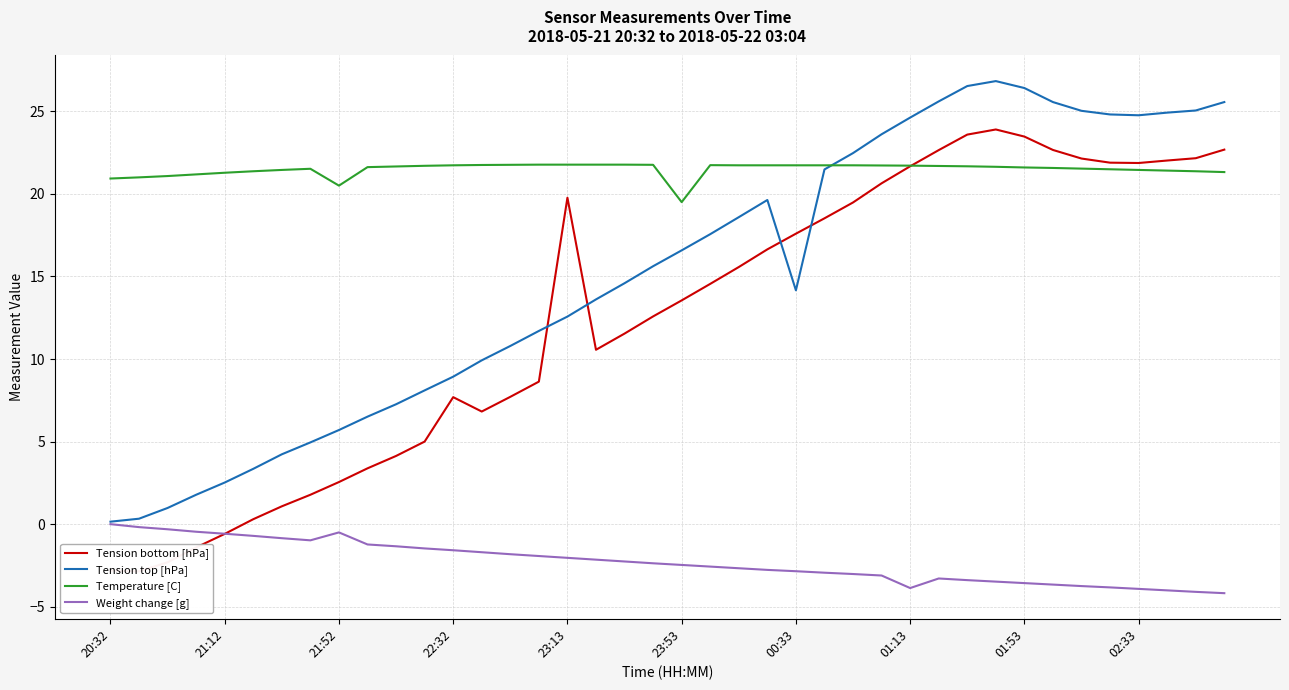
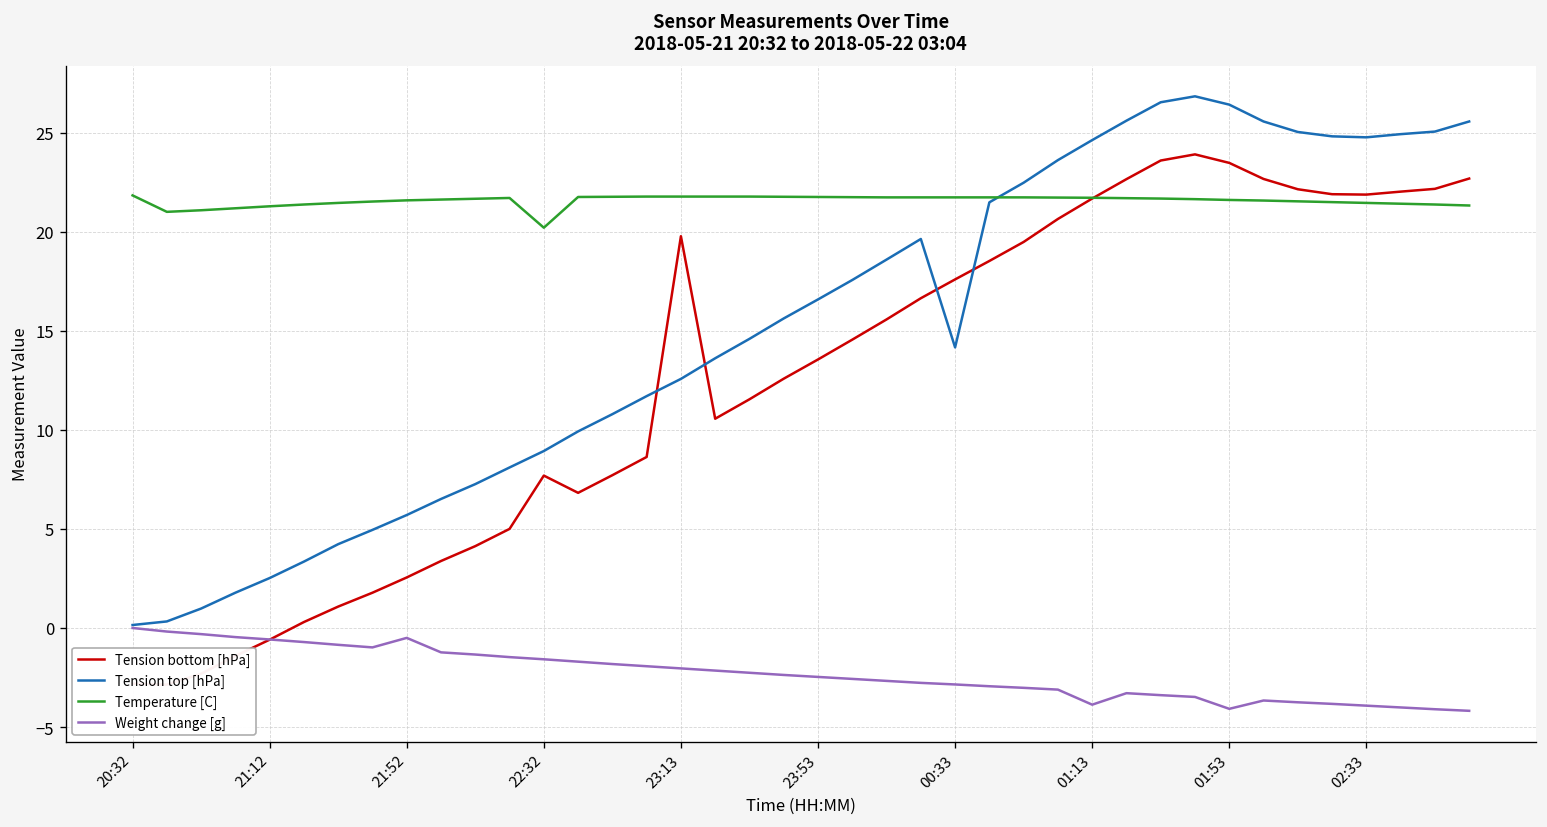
Temperature [C], 20:32: 20.9 -> 21.8
Temperature [C], 21:52: 20.5 -> 21.6
Temperature [C], 22:32: 21.7 -> 20.2
Temperature [C], 23:53: 19.5 -> 21.8
Weight change [g], 01:53: -3.6 -> -4.1
